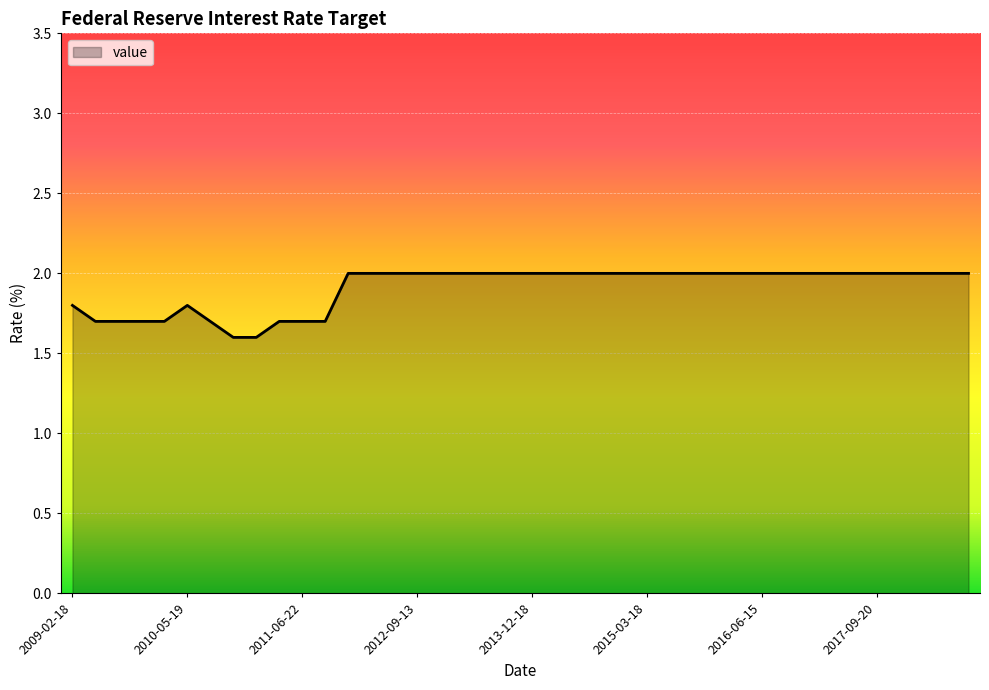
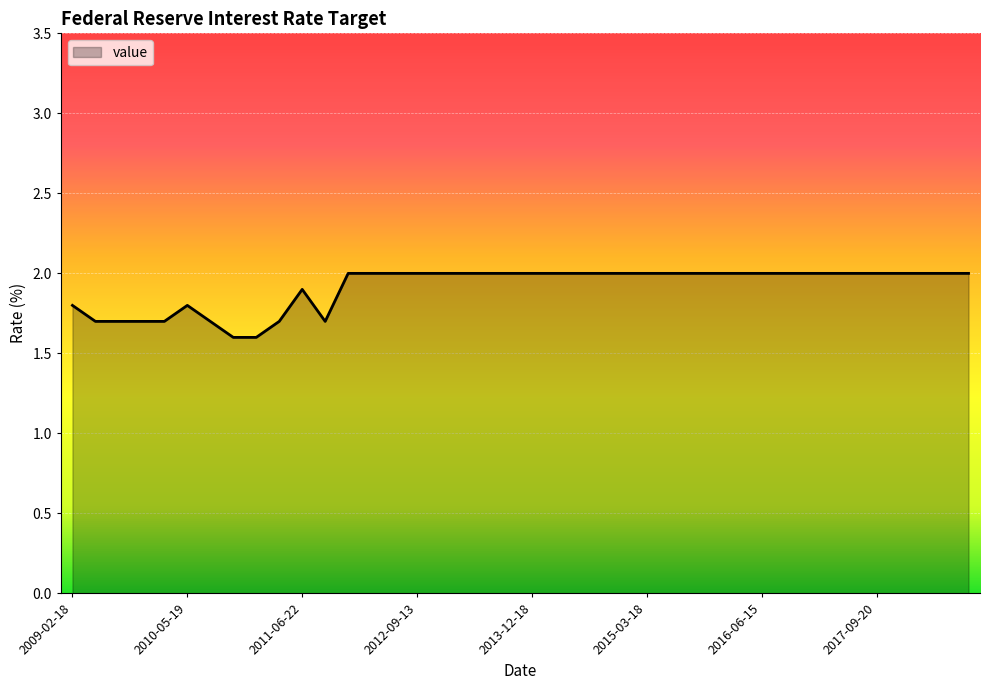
2011-06-22: 1.7 -> 1.9
